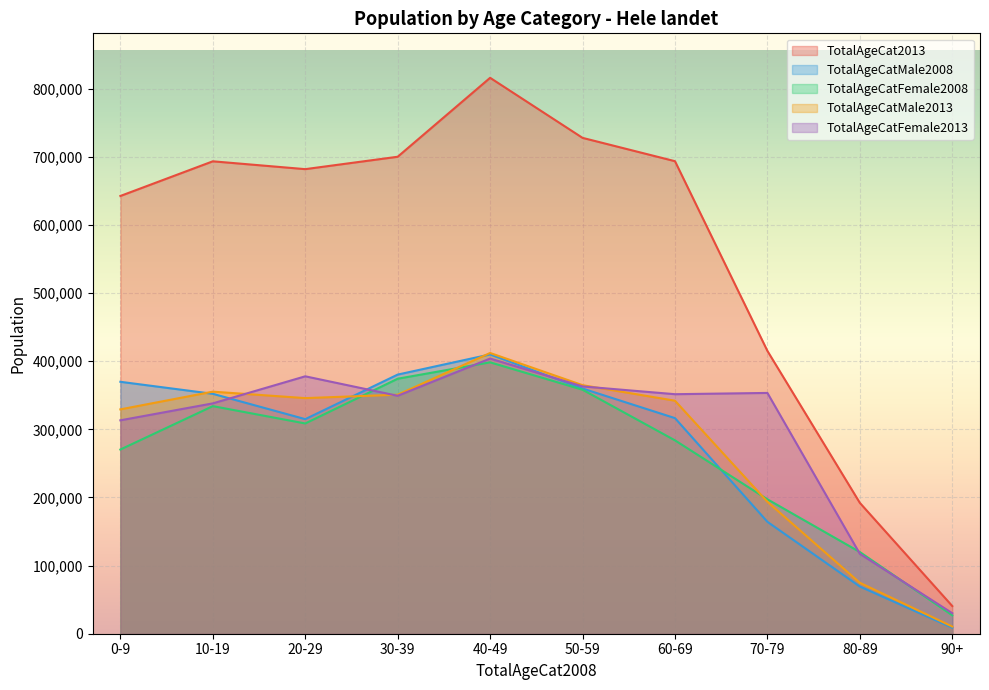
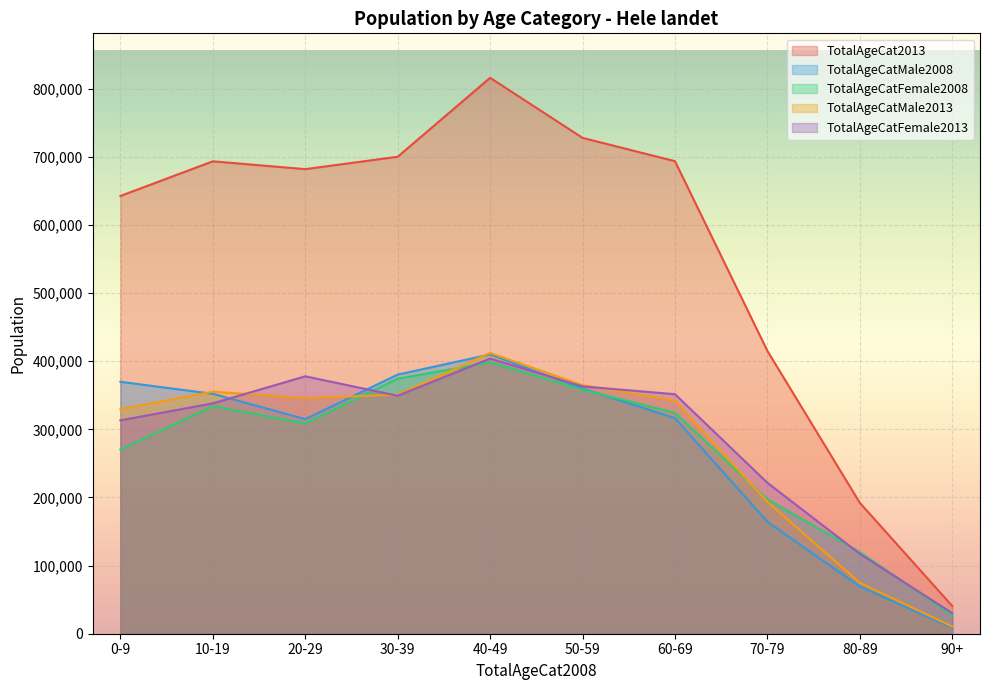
TotalAgeCatFemale2008, 60-69: 280,000 -> 320,000
TotalAgeCatFemale2013, 70-79: 350,000 -> 220,000
